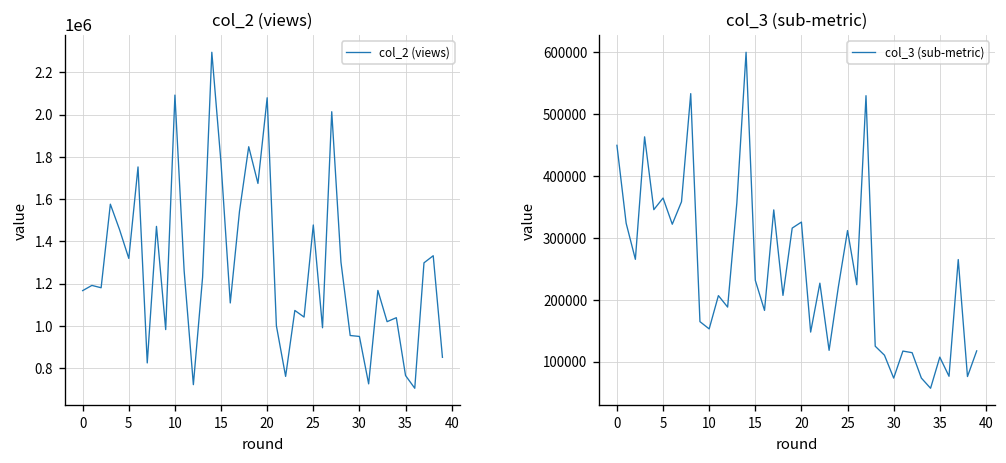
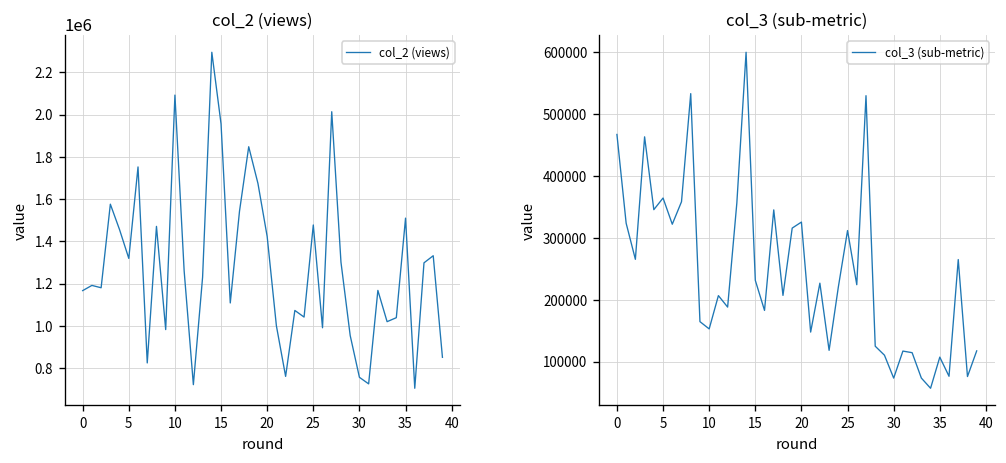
col_2 (views), 15: 1770000 -> 1960000
col_2 (views), 20: 2080000 -> 1420000
col_2 (views), 30: 950000 -> 760000
col_2 (views), 35: 760000 -> 1510000
col_3 (sub-metric), 0: 450000 -> 470000
